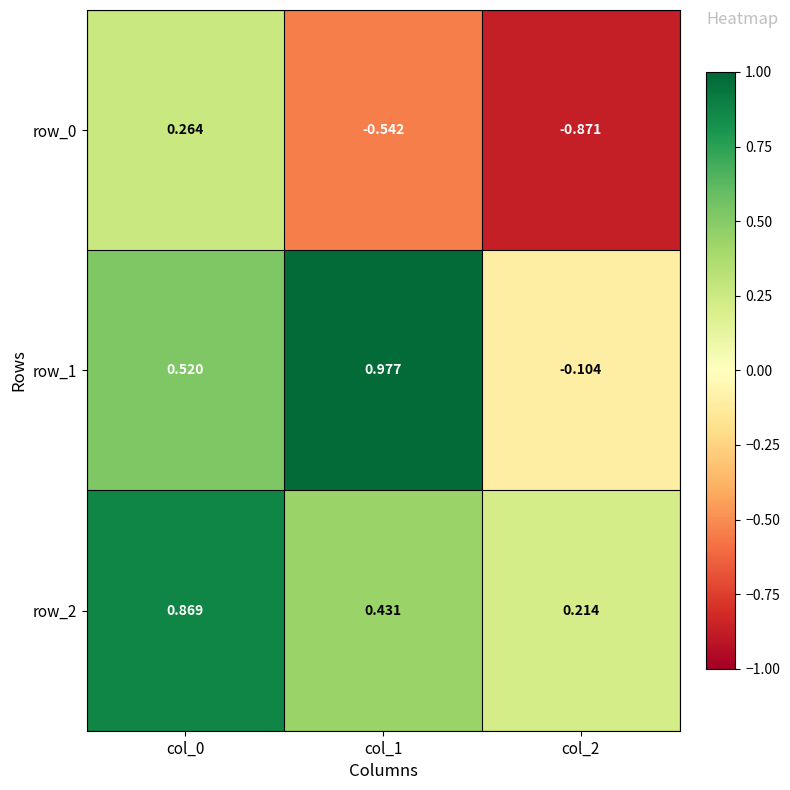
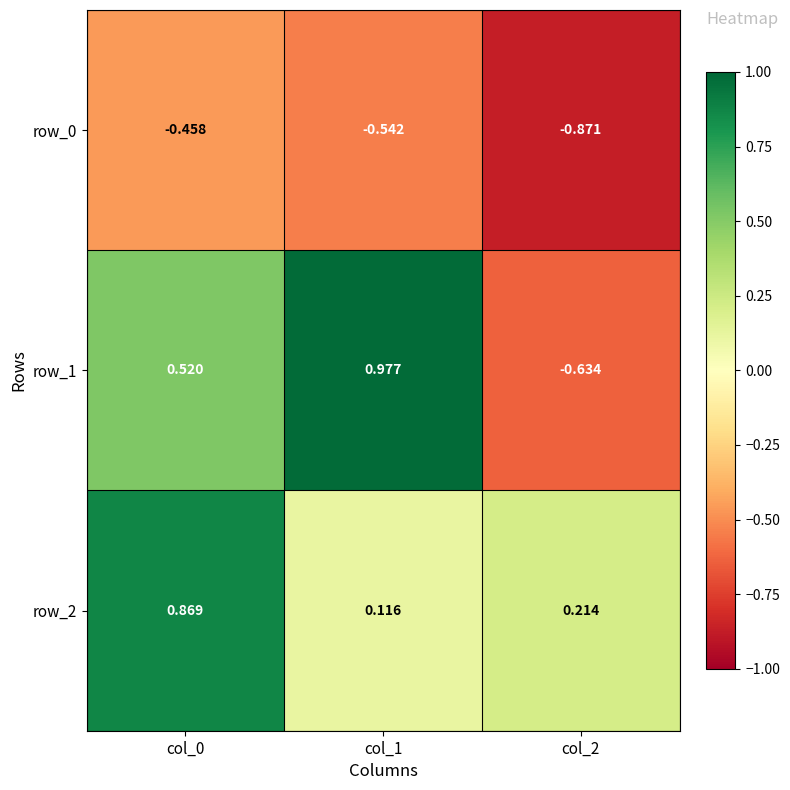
row_0, col_0: 0.264 -> -0.458
row_1, col_2: -0.104 -> -0.634
row_2, col_1: 0.431 -> 0.116
